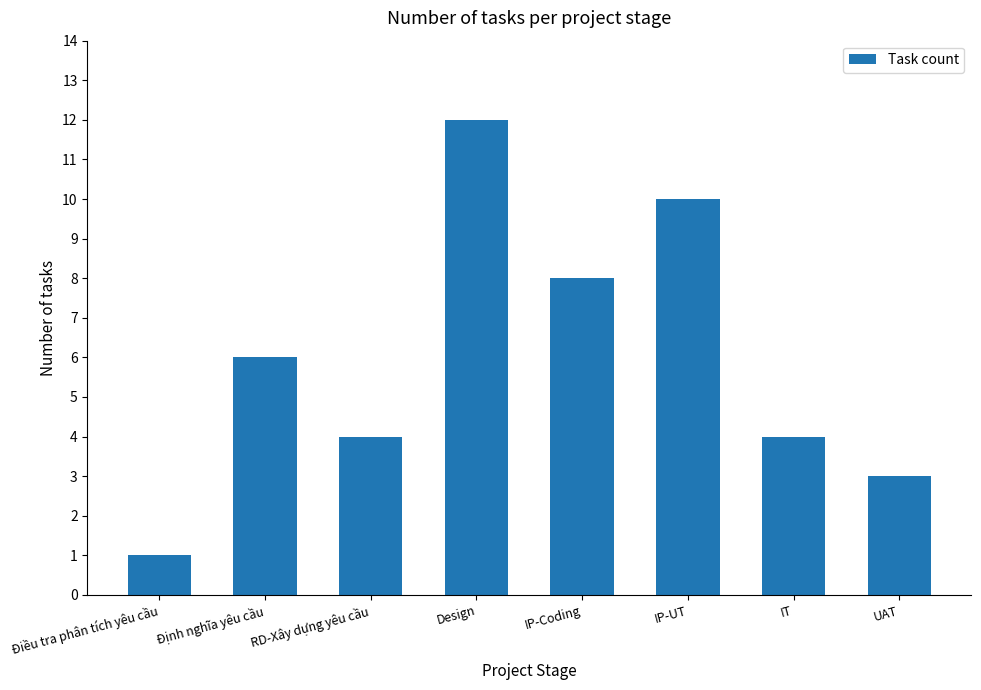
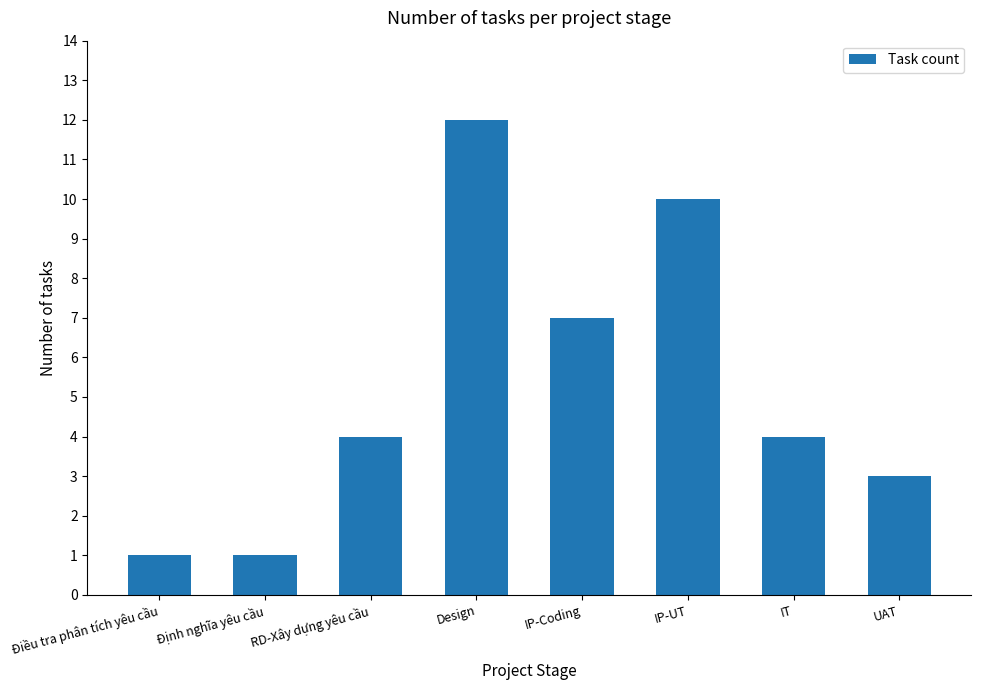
Định nghĩa yêu cầu: 6 -> 1
IP-Coding: 8 -> 7
